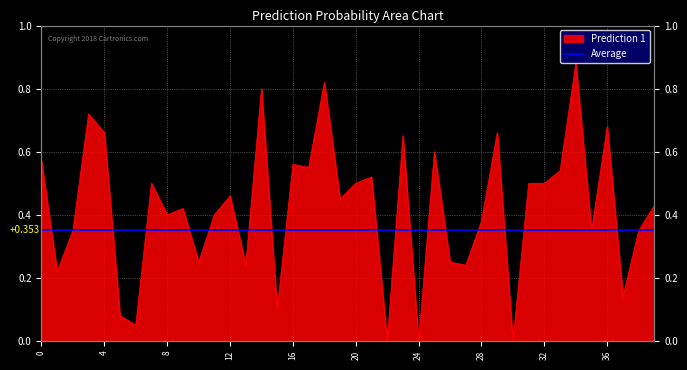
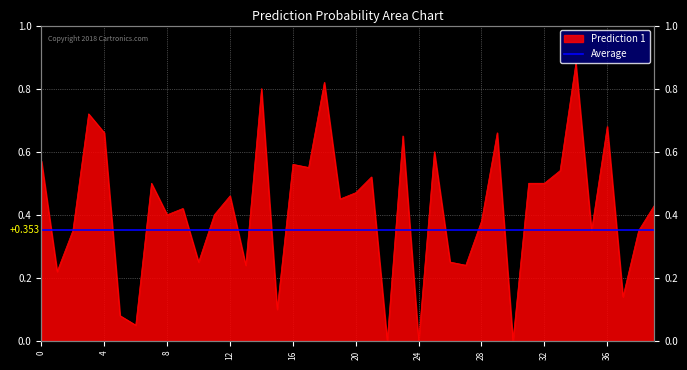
20: 0.50 -> 0.47
